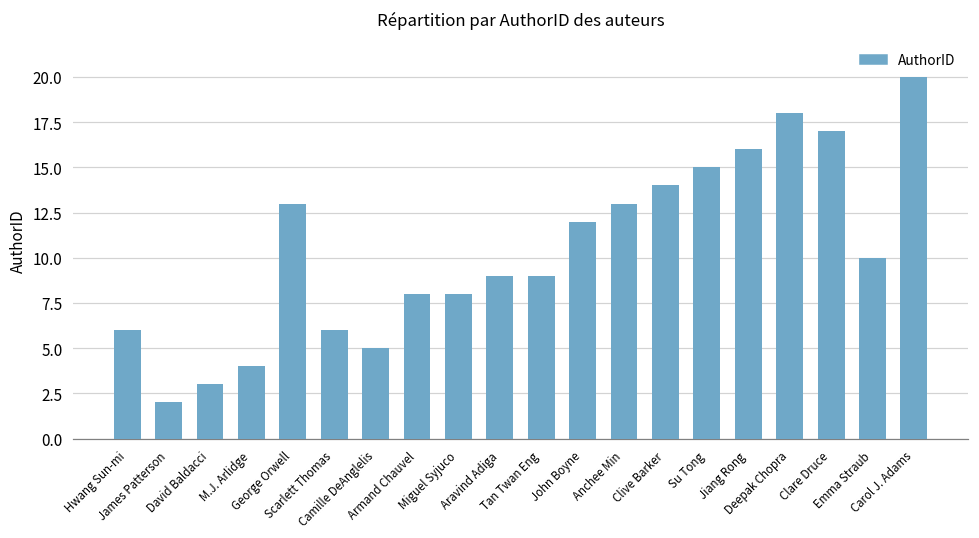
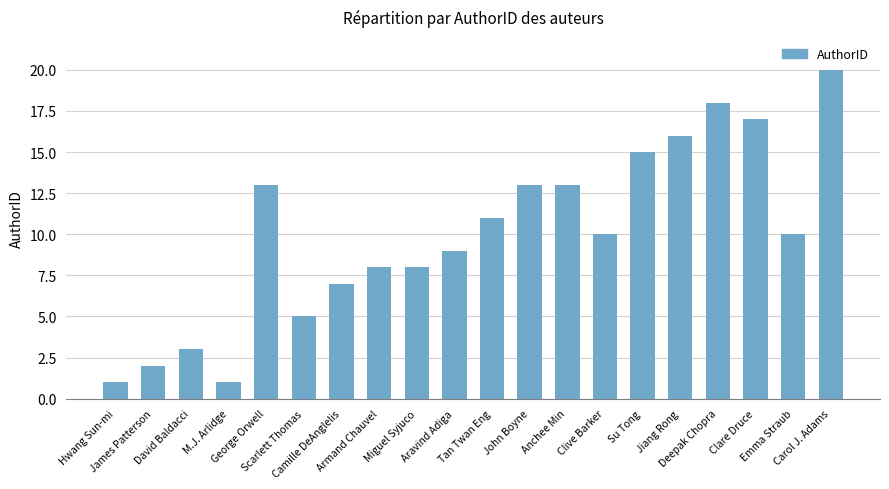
Hwang Sun-mi: 6 -> 1
M.J. Arlidge: 4 -> 1
Scarlett Thomas: 6 -> 5
Camille DeAnglelis: 5 -> 7
Tan Twan Eng: 9 -> 11
John Boyne: 12 -> 13
Clive Barker: 14 -> 10
